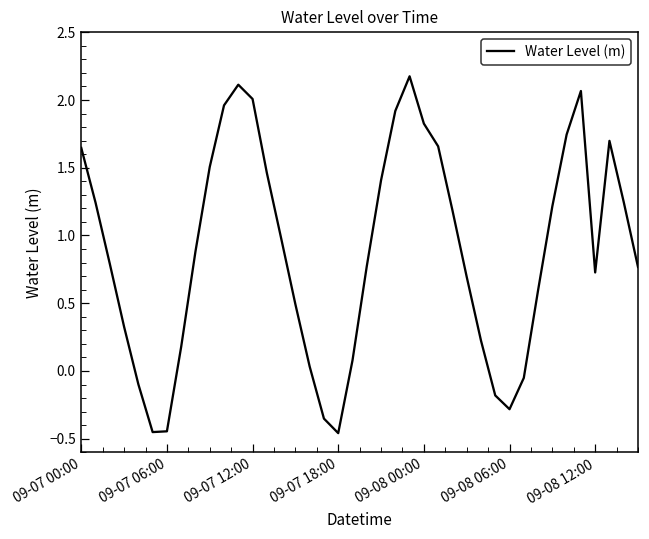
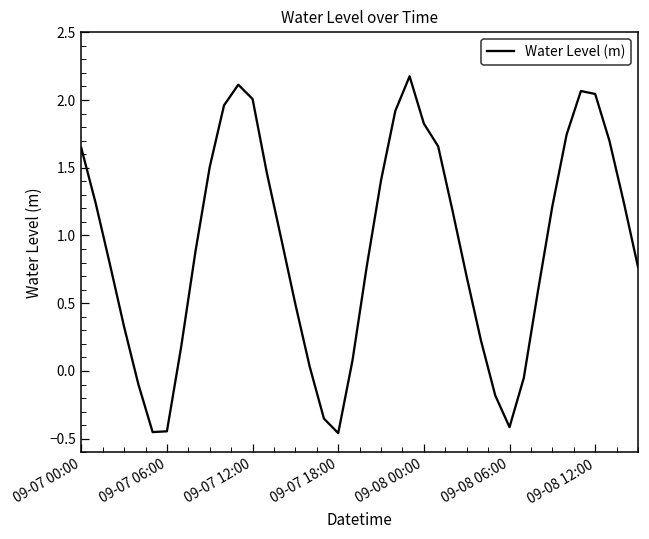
09-08 06:00: -0.28 -> -0.41
09-08 12:00: 0.73 -> 2.04
